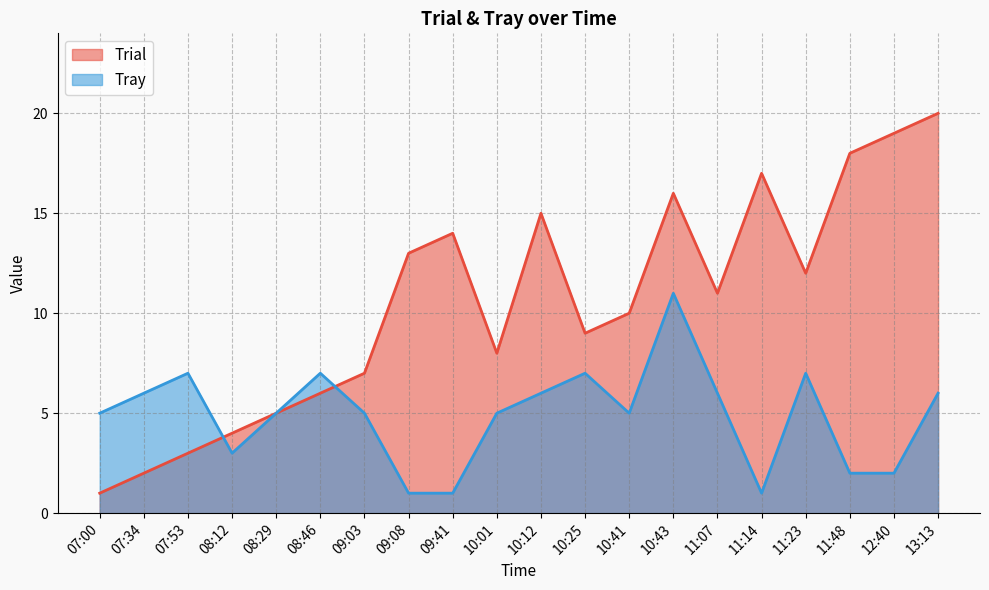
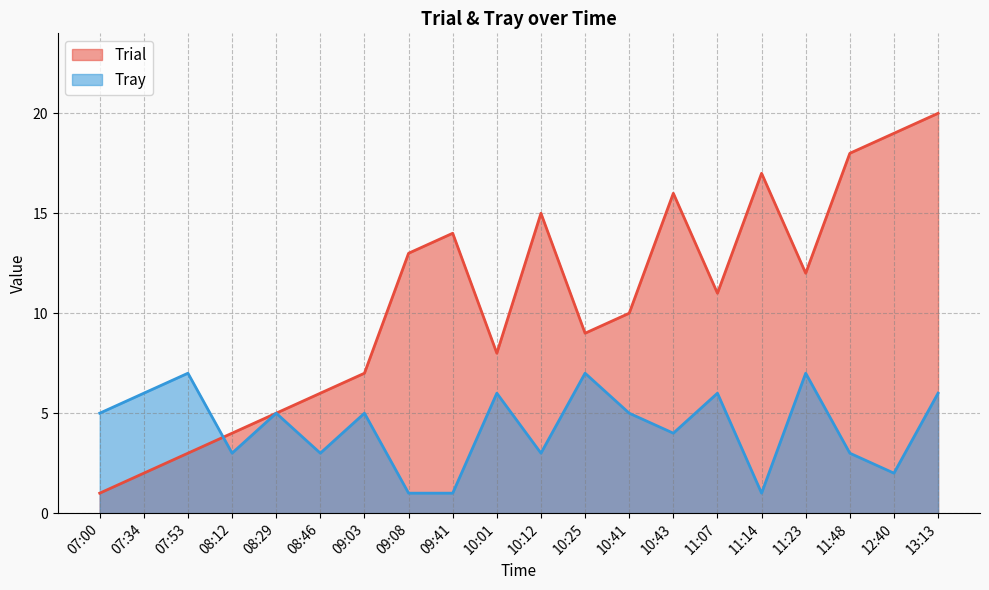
Tray, 08:46: 7 -> 3
Tray, 10:01: 5 -> 6
Tray, 10:12: 6 -> 3
Tray, 10:43: 11 -> 4
Tray, 11:48: 2 -> 3
